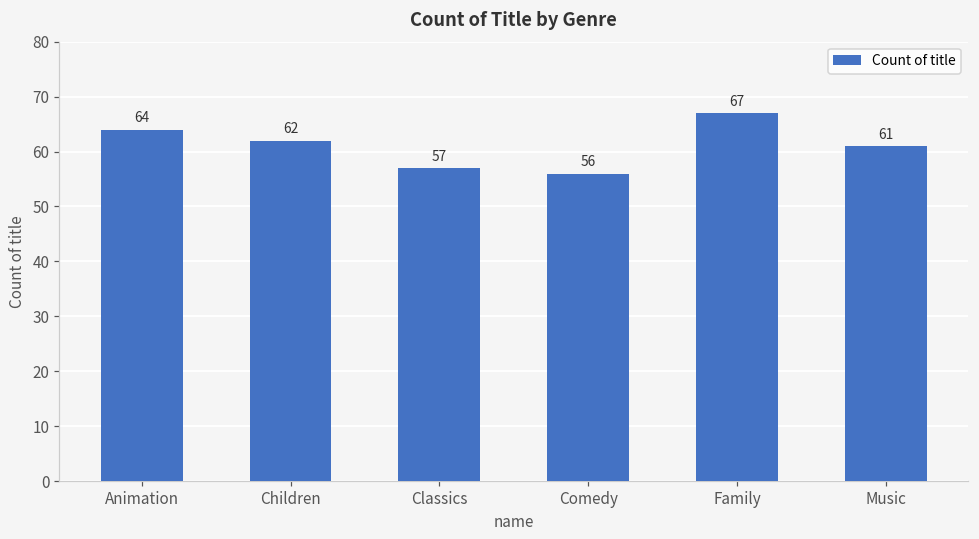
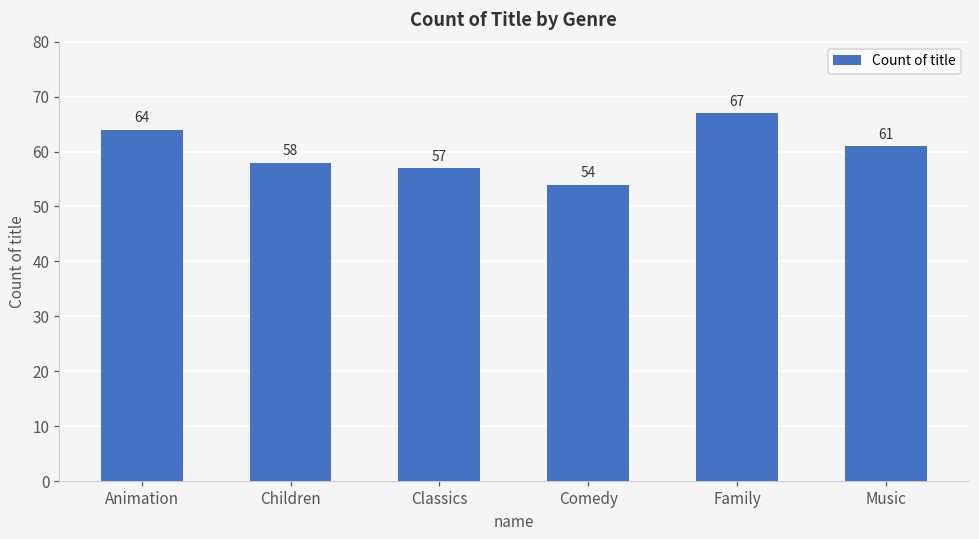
Children: 62 -> 58
Comedy: 56 -> 54
